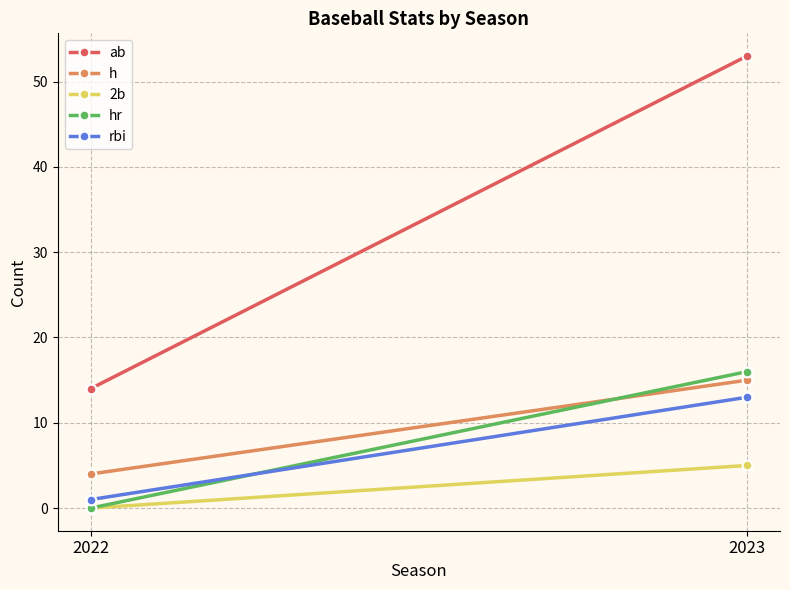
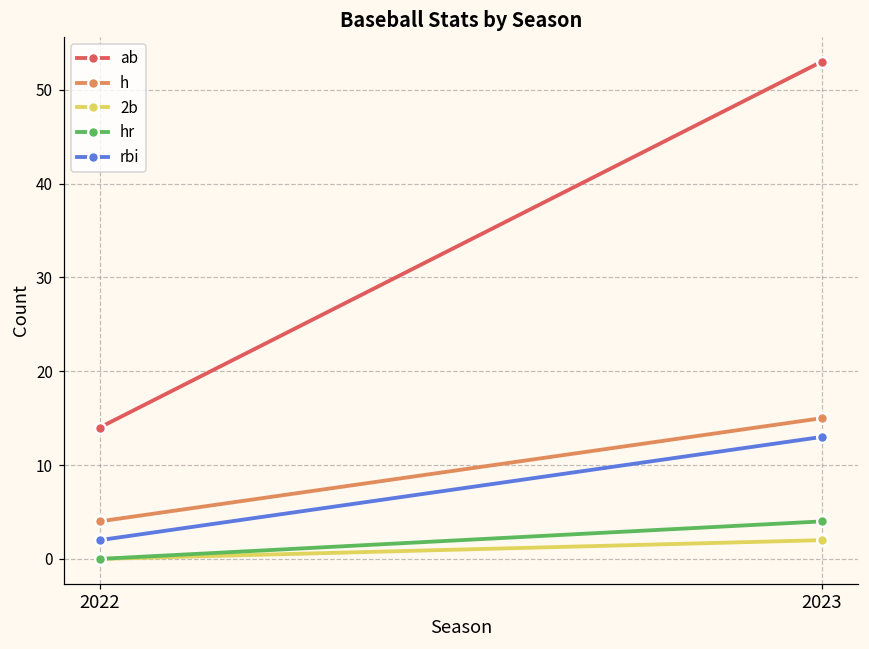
rbi, 2022: 1 -> 2
2b, 2023: 5 -> 2
hr, 2023: 16 -> 4
